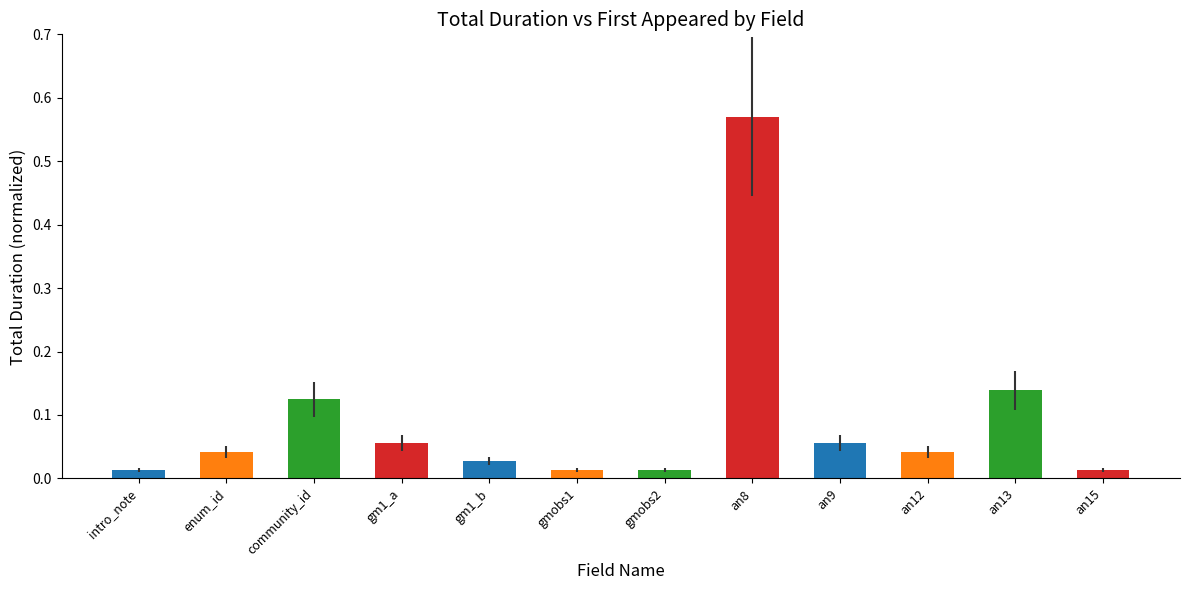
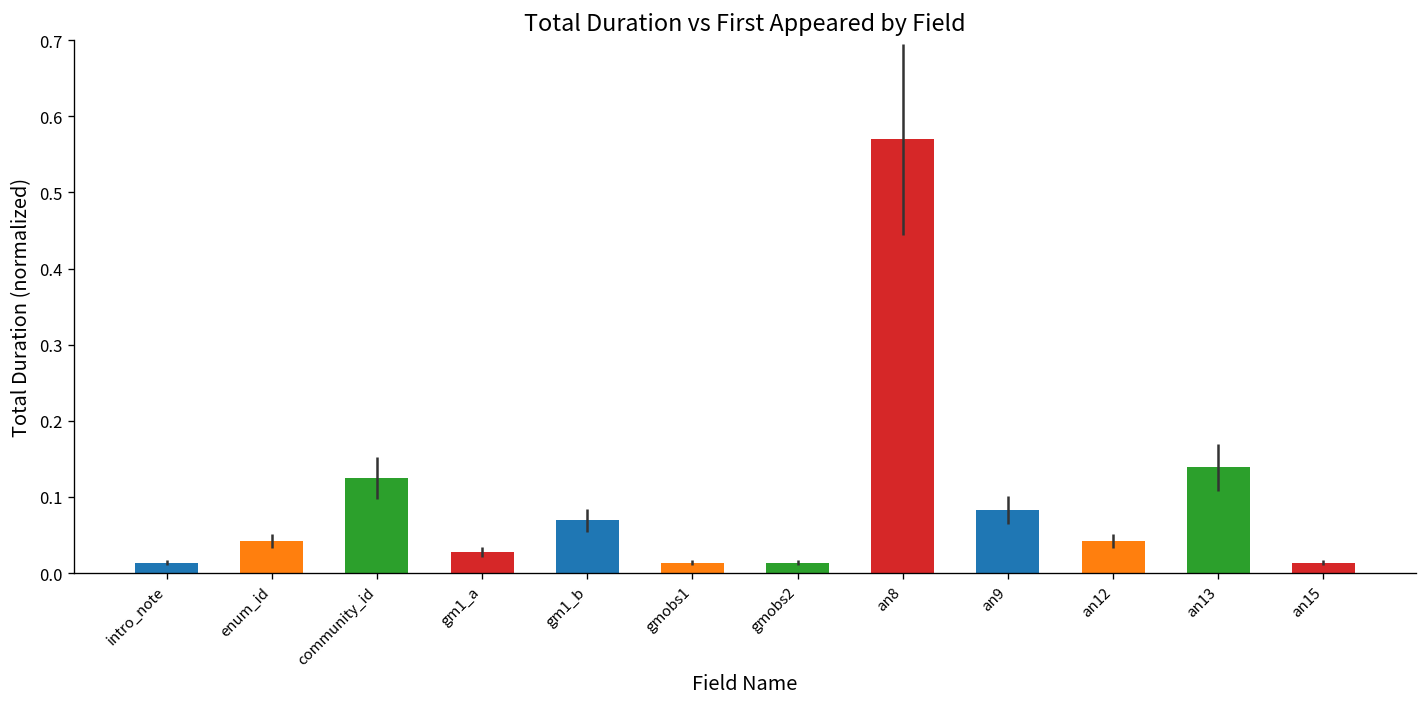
gm1_a: 0.06 -> 0.03
gm1_b: 0.03 -> 0.07
an9: 0.06 -> 0.08
